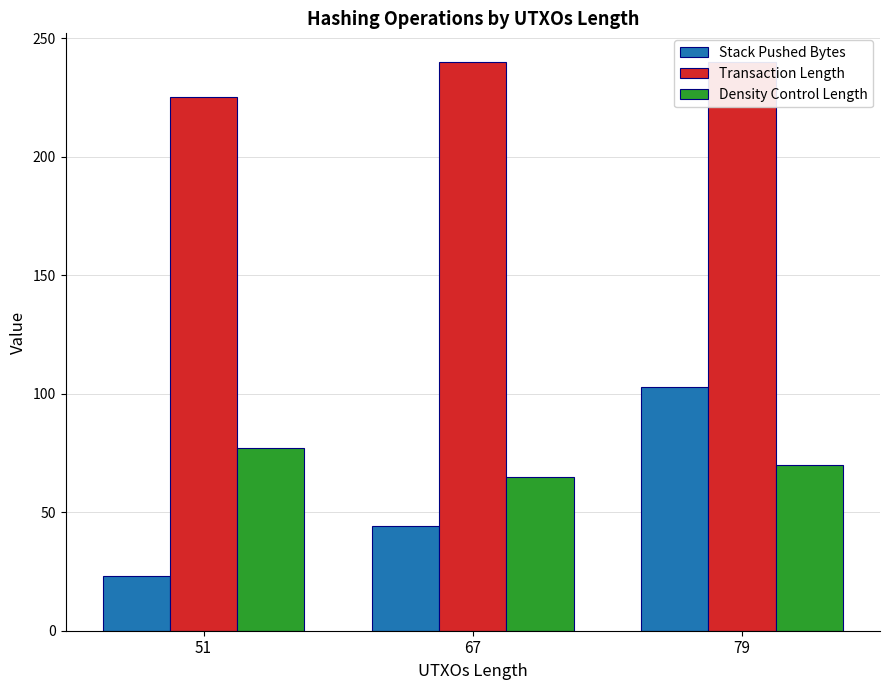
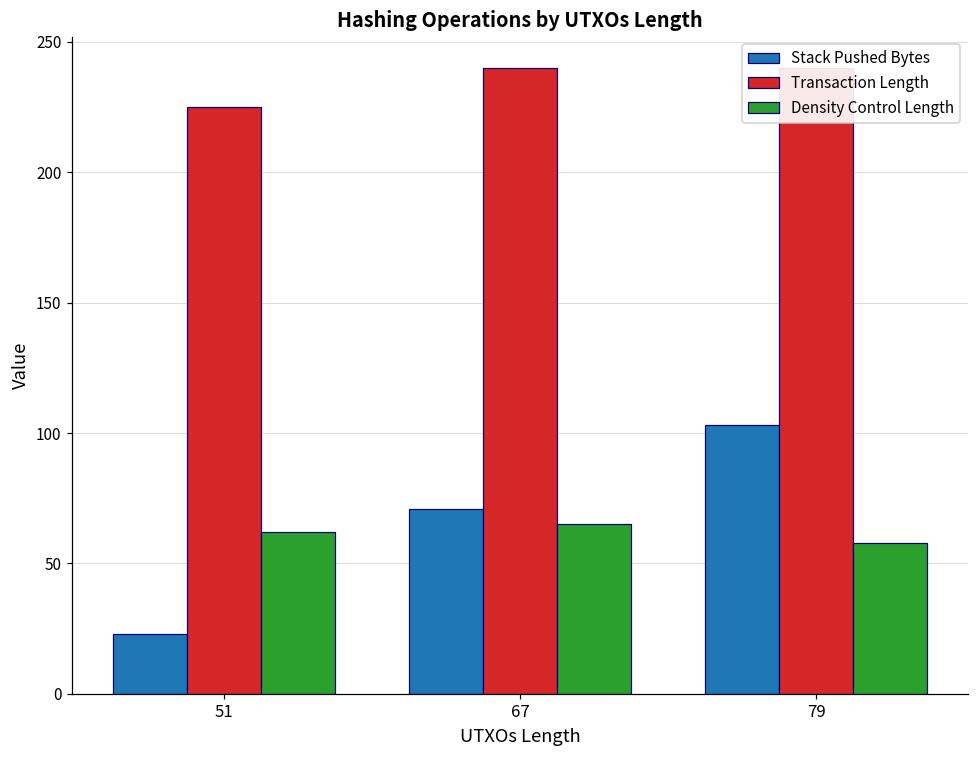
Density Control Length, 51: 77 -> 62
Stack Pushed Bytes, 67: 44 -> 71
Density Control Length, 79: 70 -> 58
